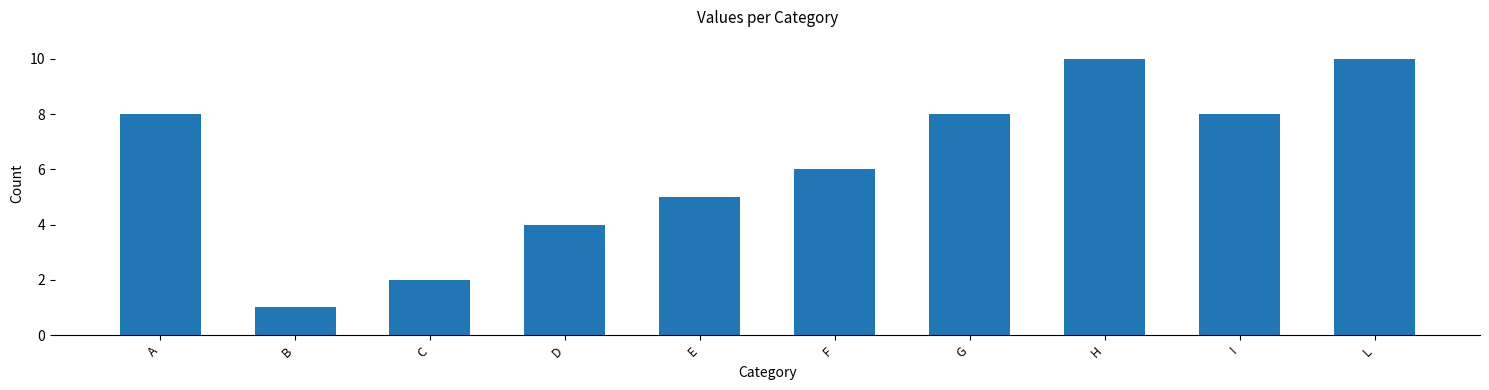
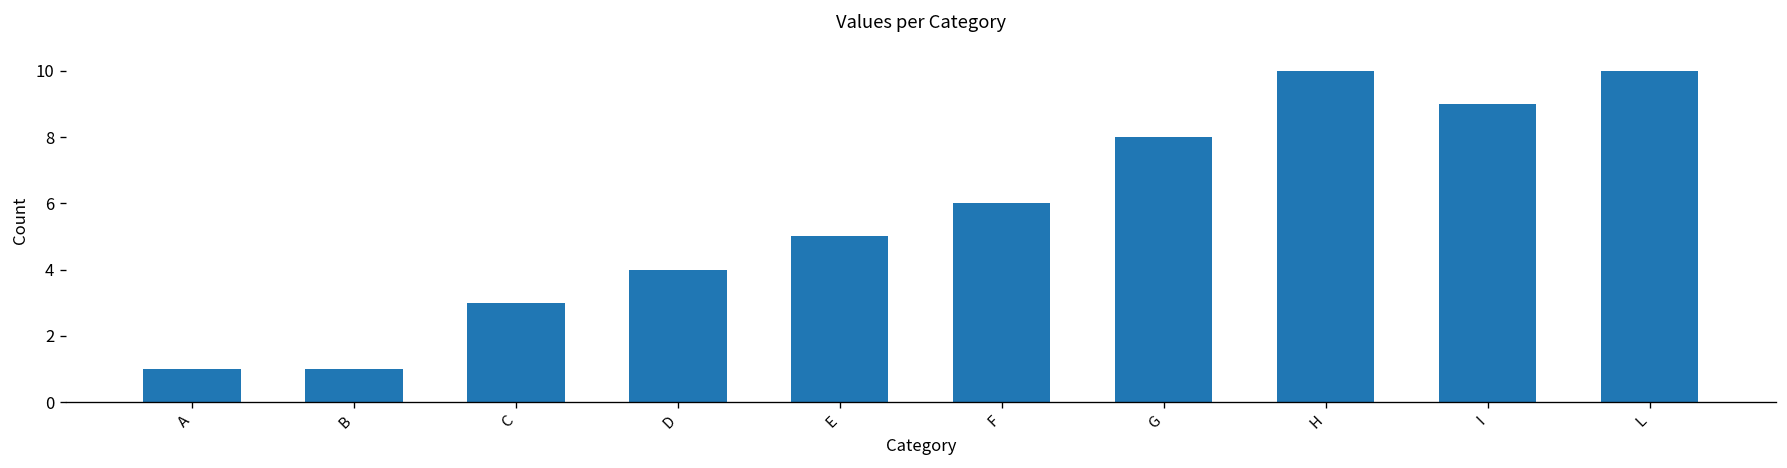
A: 8 -> 1
C: 2 -> 3
I: 8 -> 9
